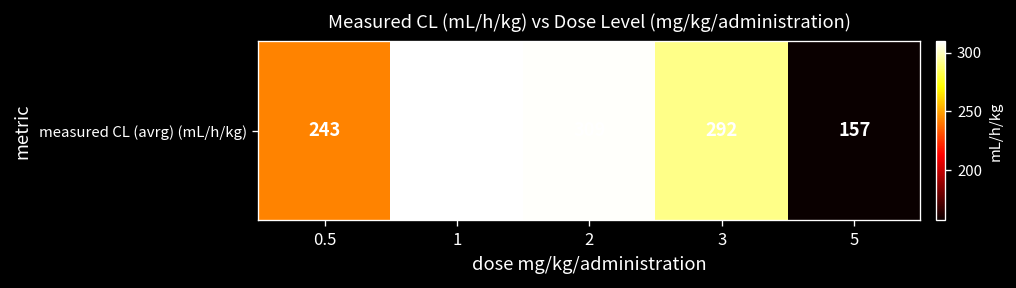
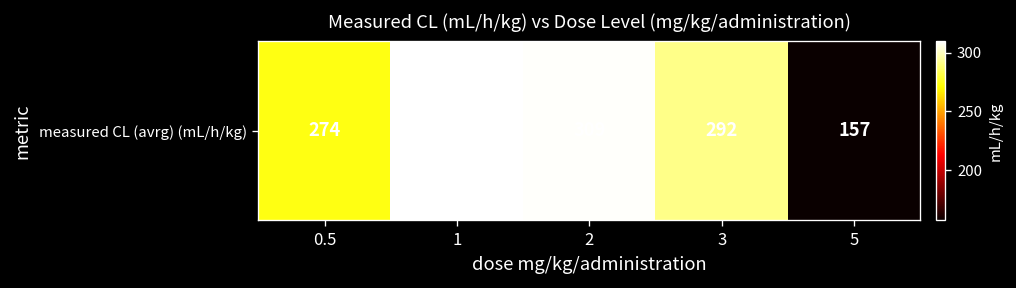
measured CL (avrg) (mL/h/kg), 0.5: 243 -> 274
